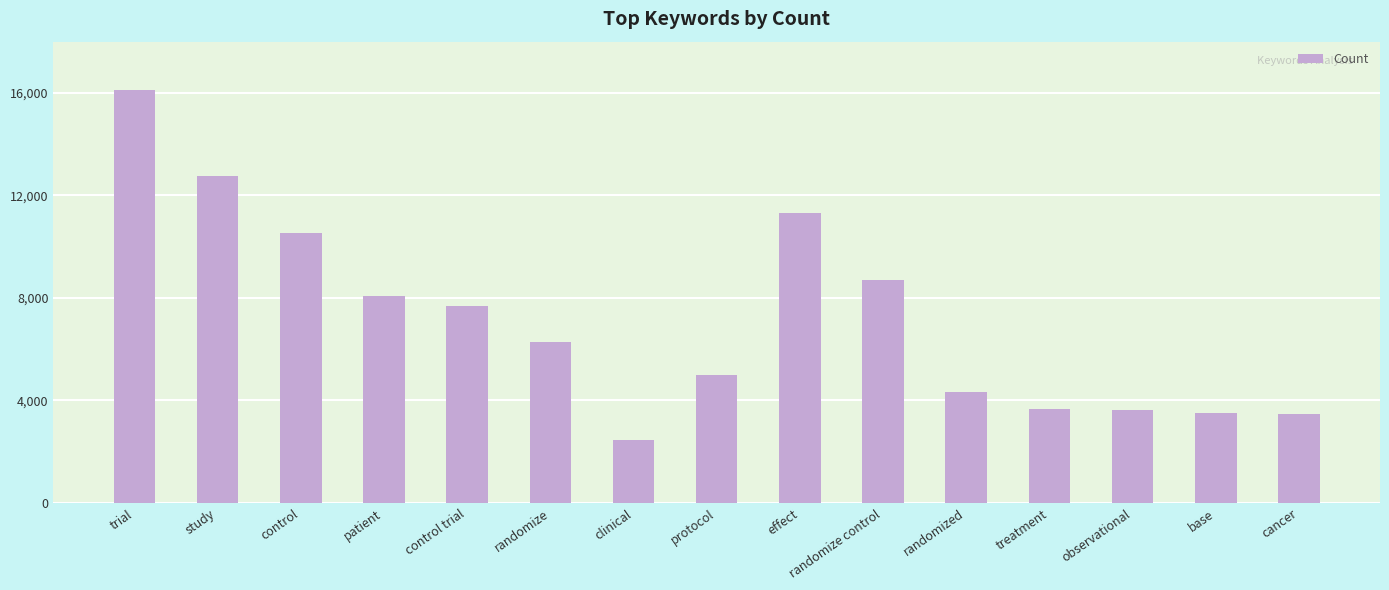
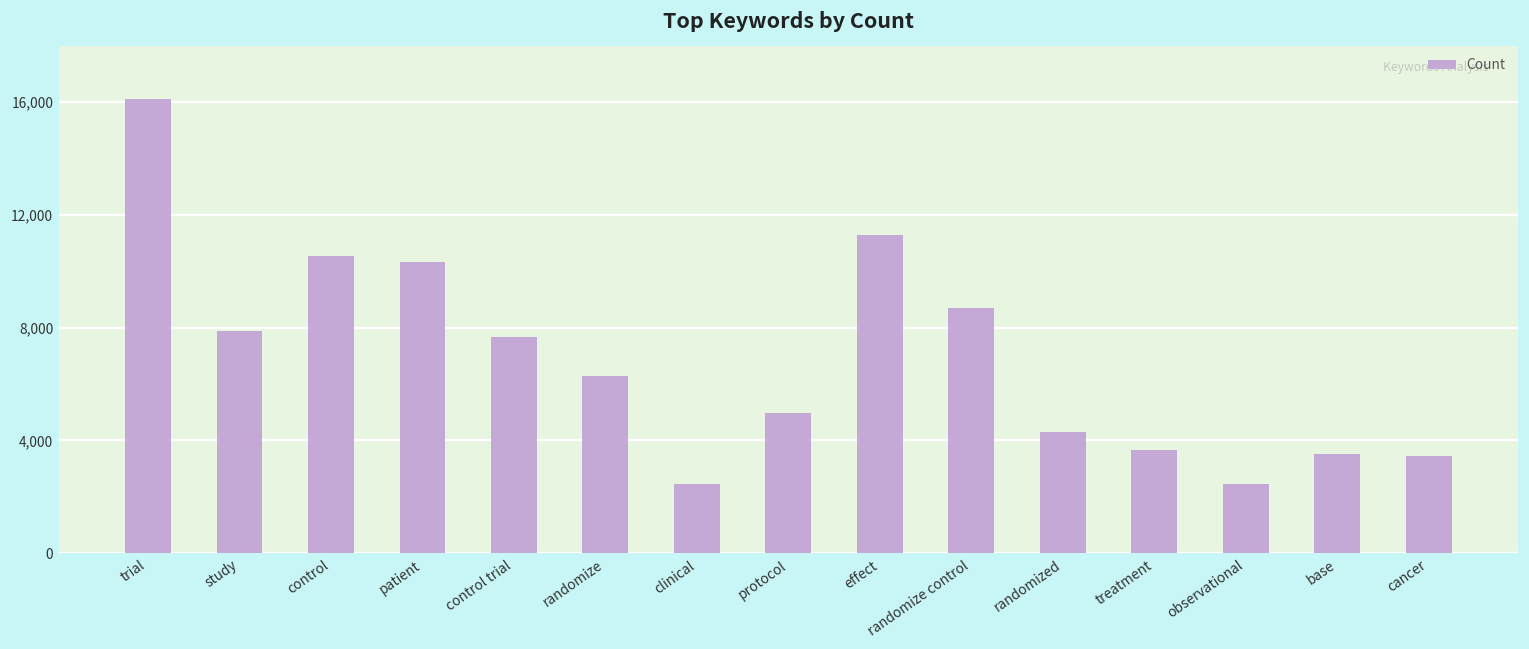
study: 12,700 -> 7,900
patient: 8,100 -> 10,300
observational: 3,600 -> 2,400
